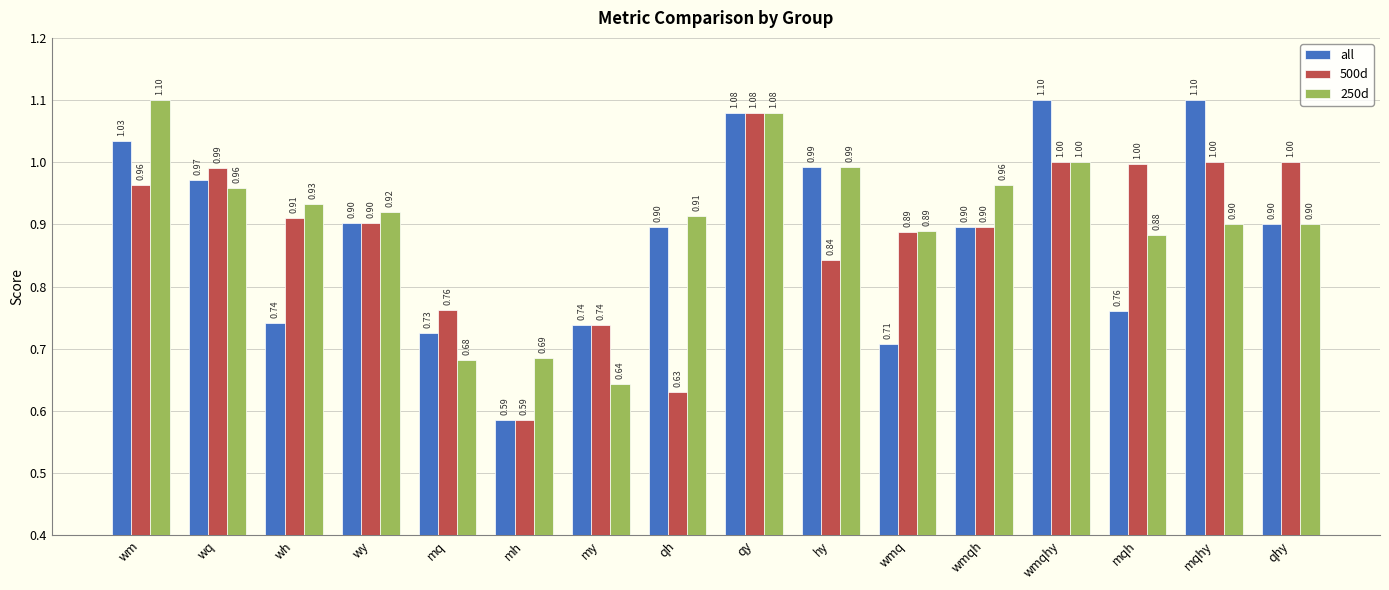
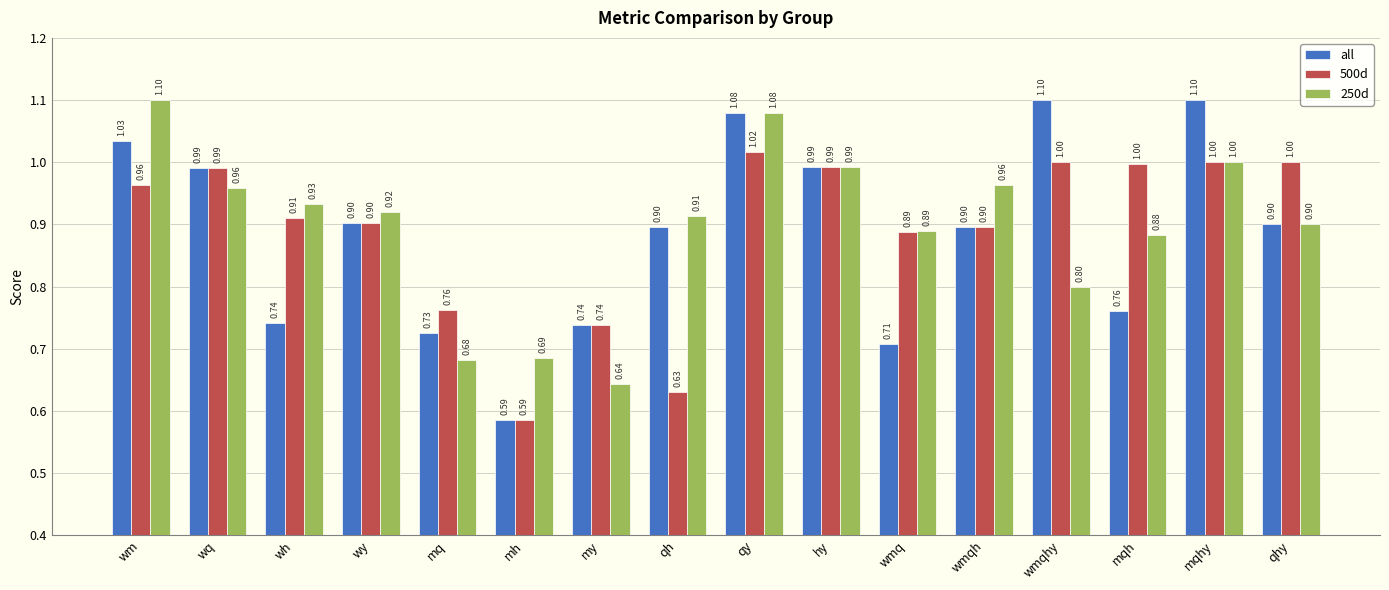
all, wq: 0.97 -> 0.99
500d, qy: 1.08 -> 1.02
500d, hy: 0.84 -> 0.99
250d, wmqhy: 1.00 -> 0.80
250d, mqhy: 0.90 -> 1.00
